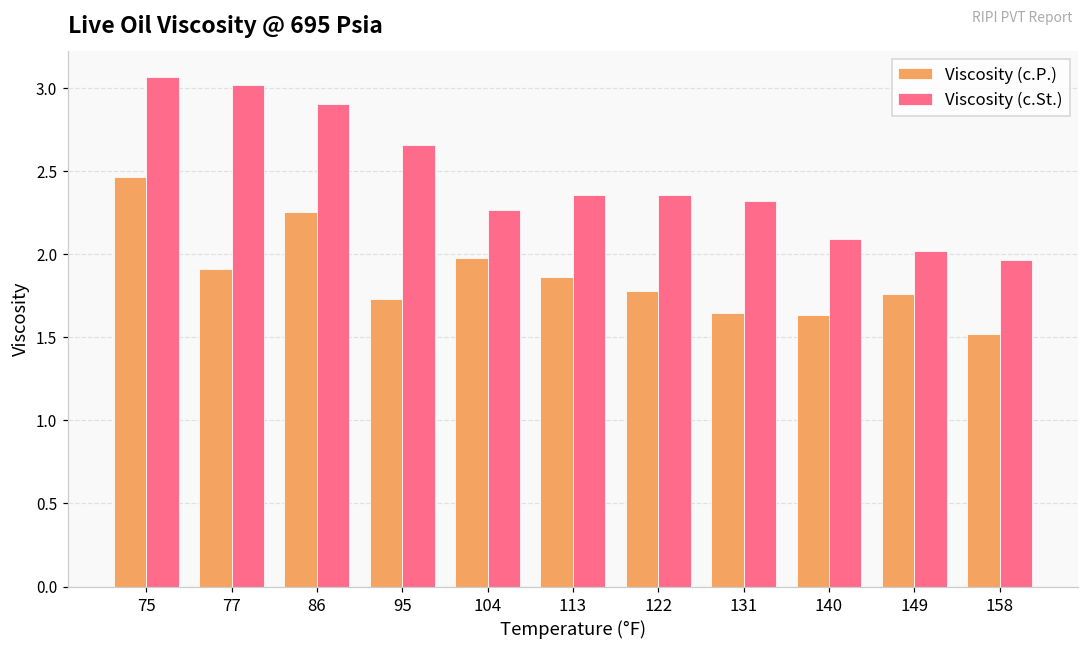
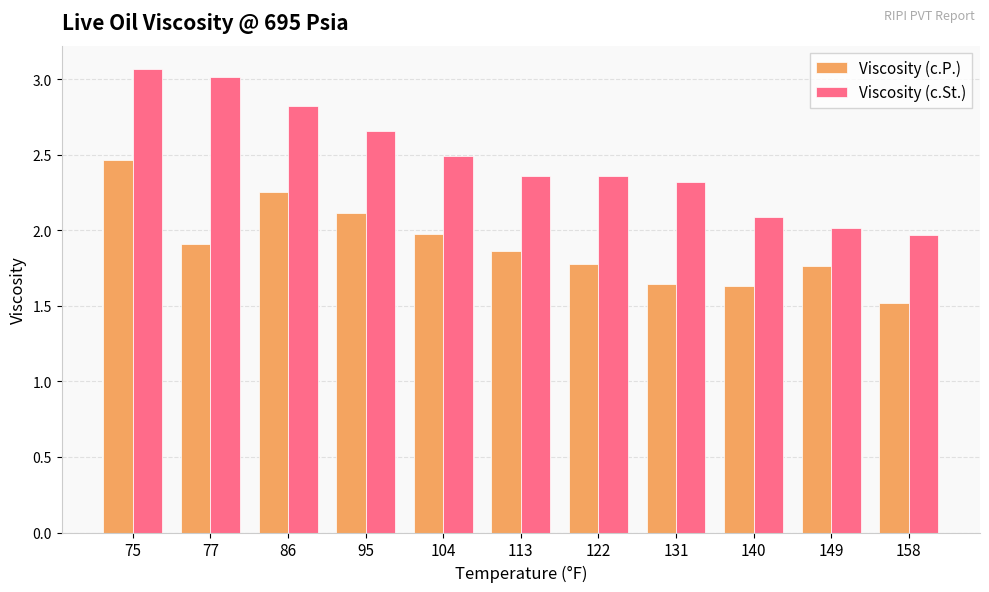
Viscosity (c.St.), 86: 2.90 -> 2.82
Viscosity (c.P.), 95: 1.73 -> 2.11
Viscosity (c.St.), 104: 2.26 -> 2.49
